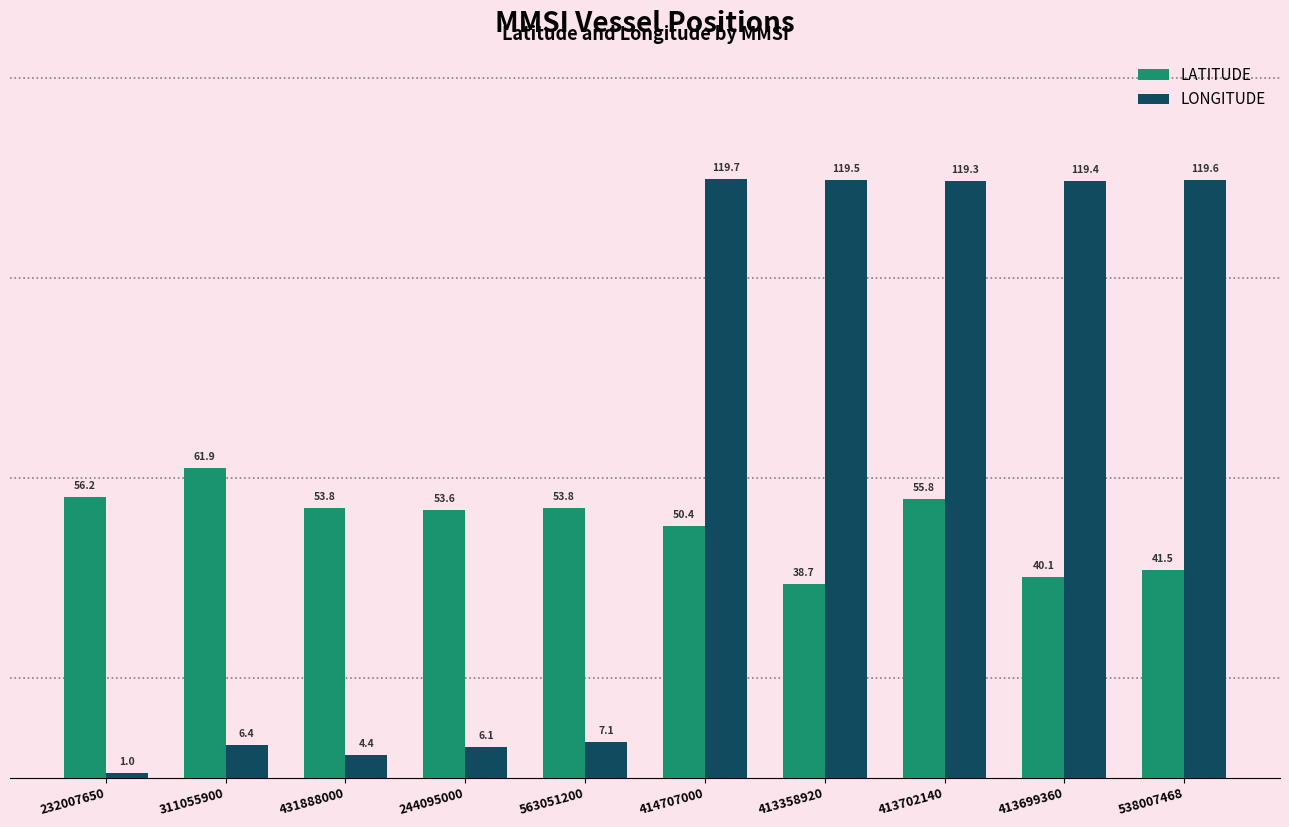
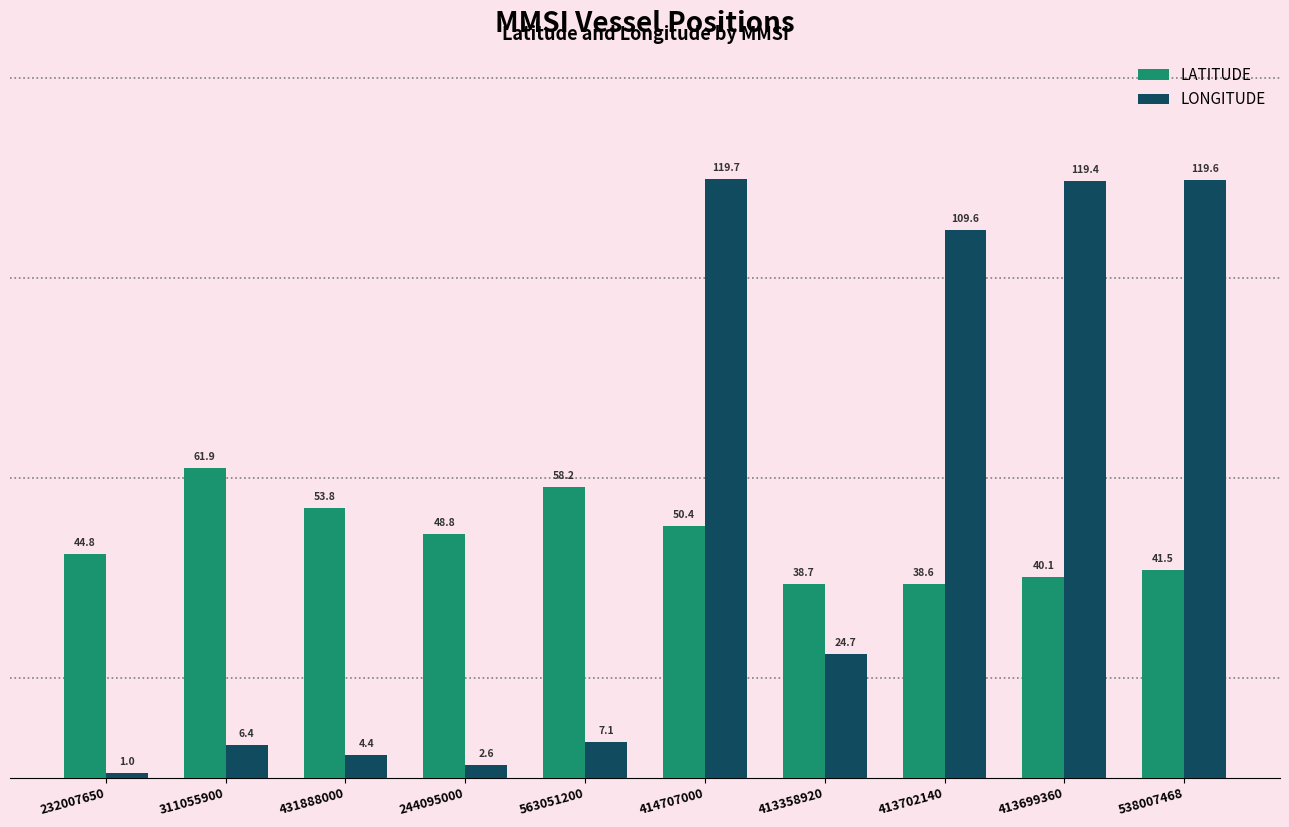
LATITUDE, 232007650: 56.2 -> 44.8
LATITUDE, 244095000: 53.6 -> 48.8
LONGITUDE, 244095000: 6.1 -> 2.6
LATITUDE, 563051200: 53.8 -> 58.2
LONGITUDE, 413358920: 119.5 -> 24.7
LATITUDE, 413702140: 55.8 -> 38.6
LONGITUDE, 413702140: 119.3 -> 109.6
